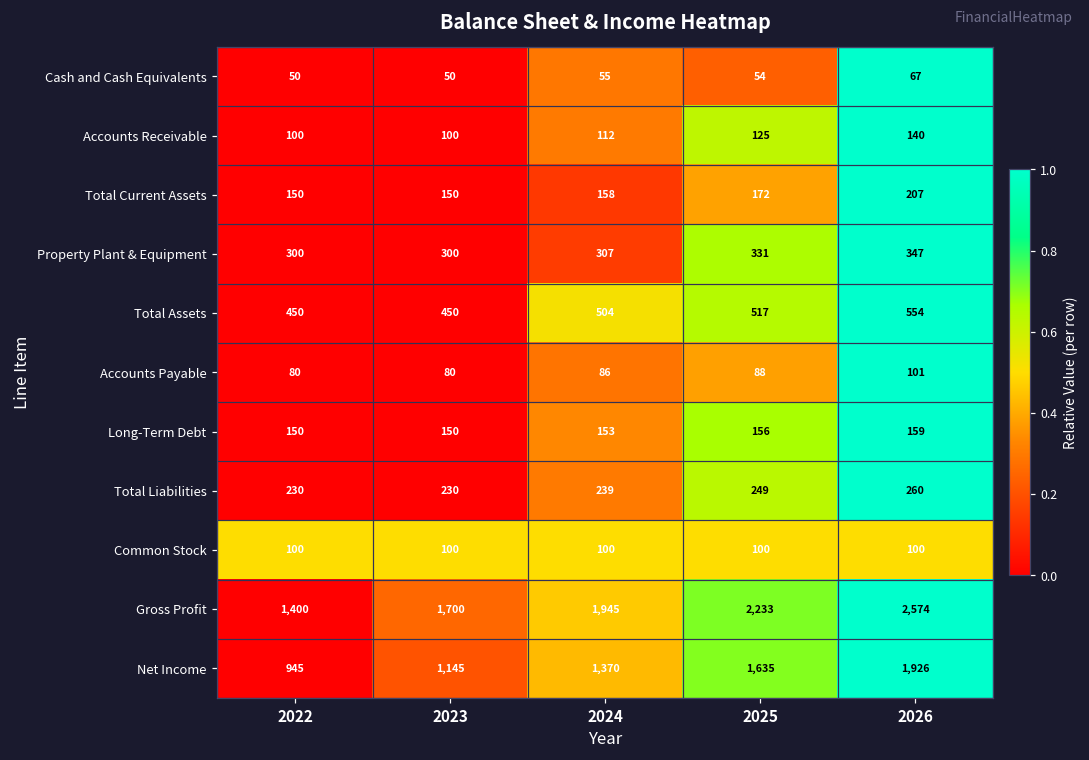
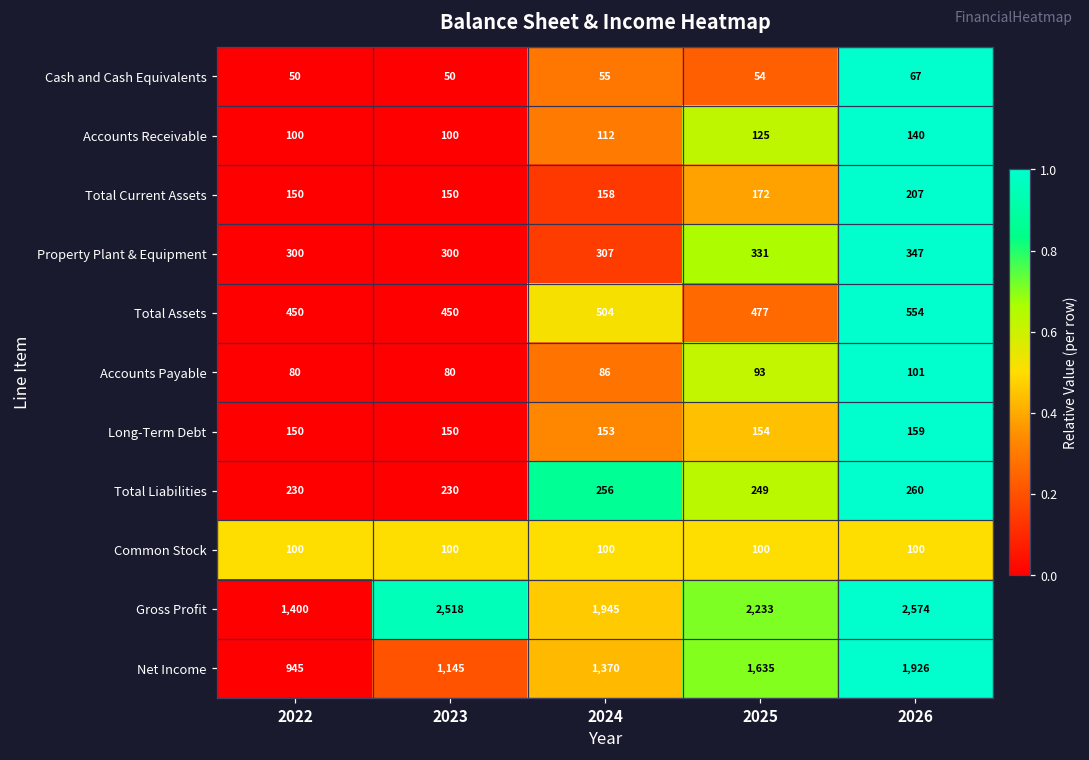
Total Assets, 2025: 517 -> 477
Accounts Payable, 2025: 88 -> 93
Long-Term Debt, 2025: 156 -> 154
Total Liabilities, 2024: 239 -> 256
Gross Profit, 2023: 1,700 -> 2,518
